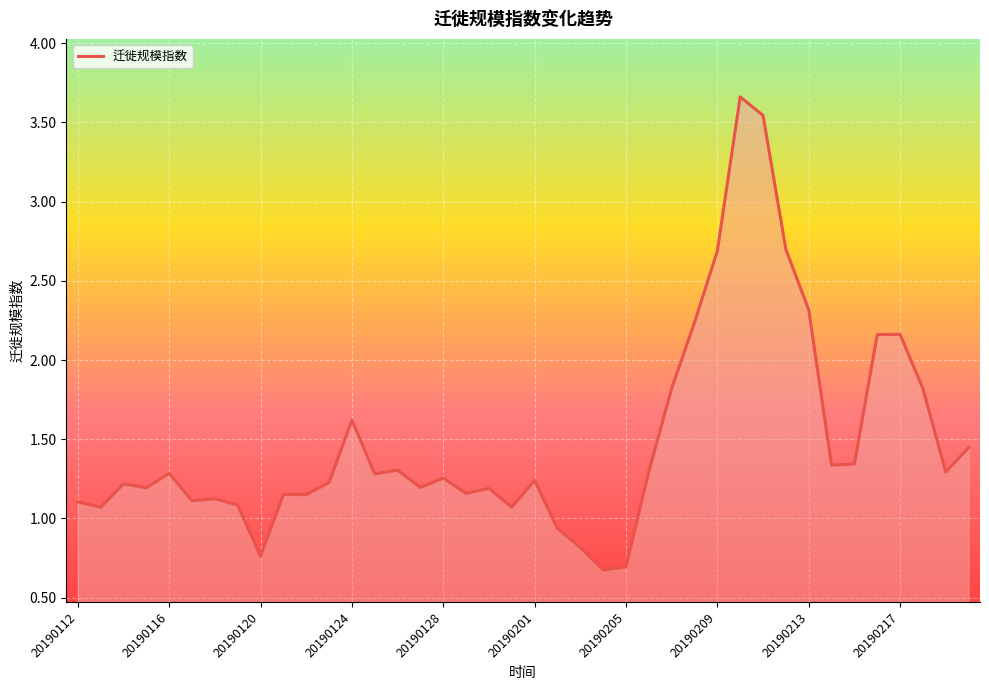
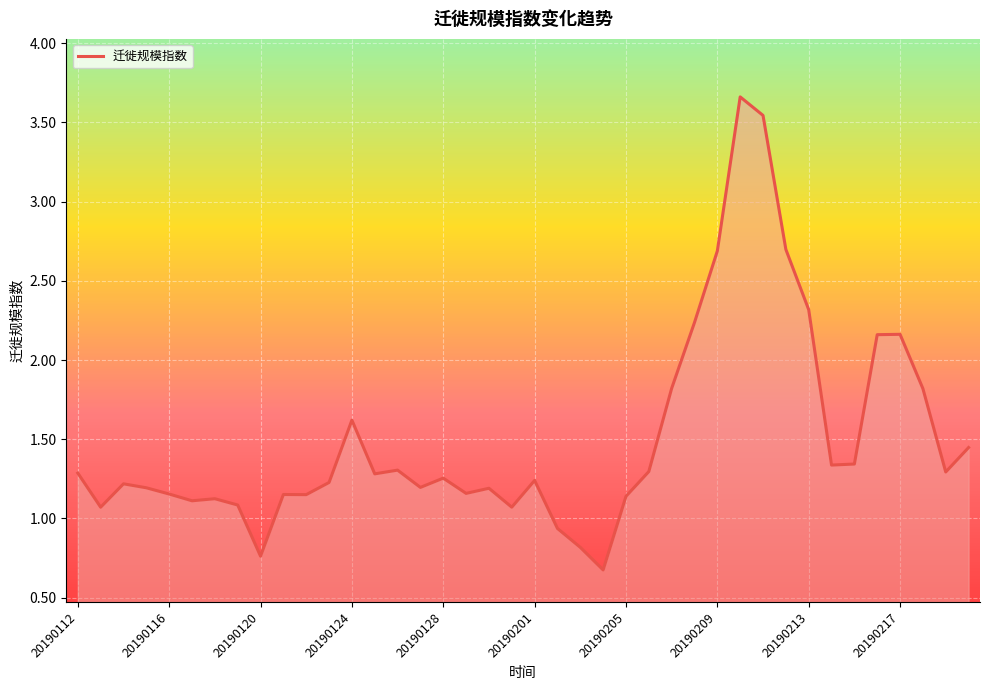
20190112: 1.10 -> 1.29
20190116: 1.28 -> 1.15
20190205: 0.69 -> 1.14
